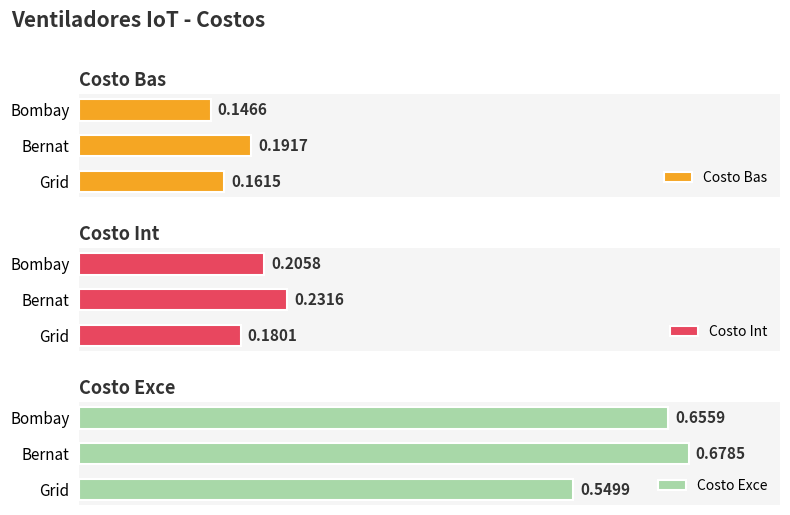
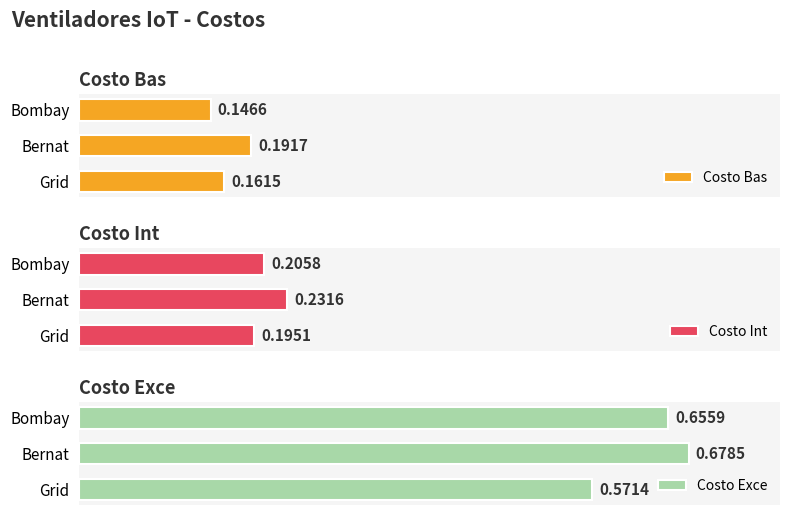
Costo Int, Grid: 0.1801 -> 0.1951
Costo Exce, Grid: 0.5499 -> 0.5714
